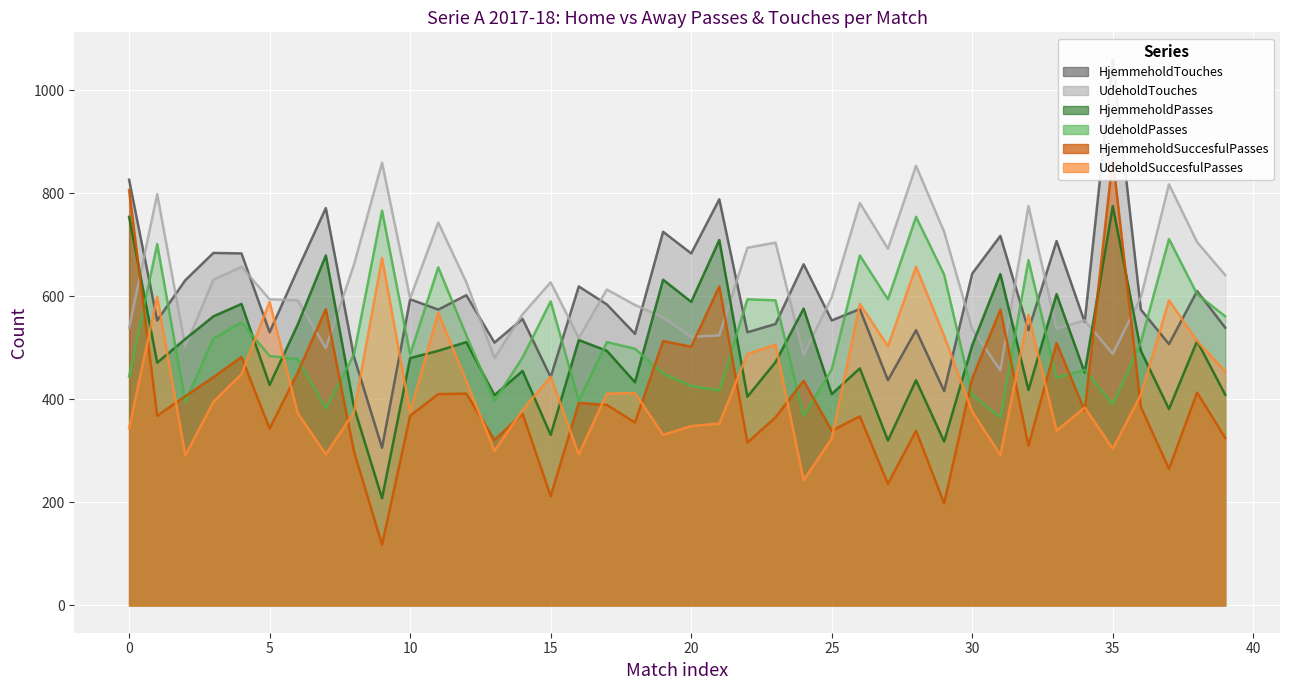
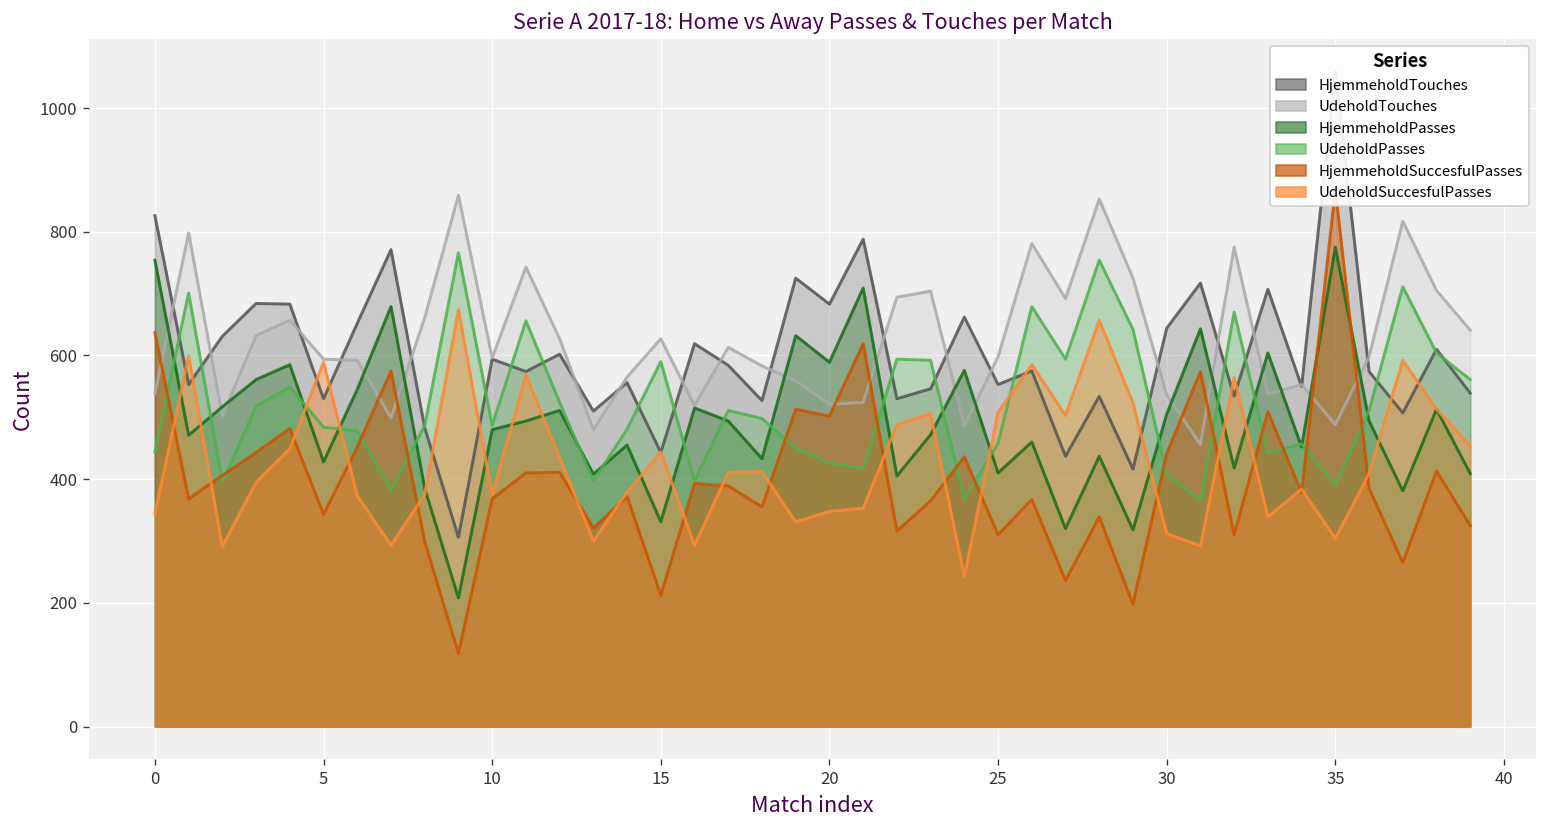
HjemmeholdSuccesfulPasses, 0: 810 -> 640
HjemmeholdSuccesfulPasses, 25: 340 -> 310
UdeholdSuccesfulPasses, 25: 320 -> 510
UdeholdSuccesfulPasses, 30: 380 -> 310
